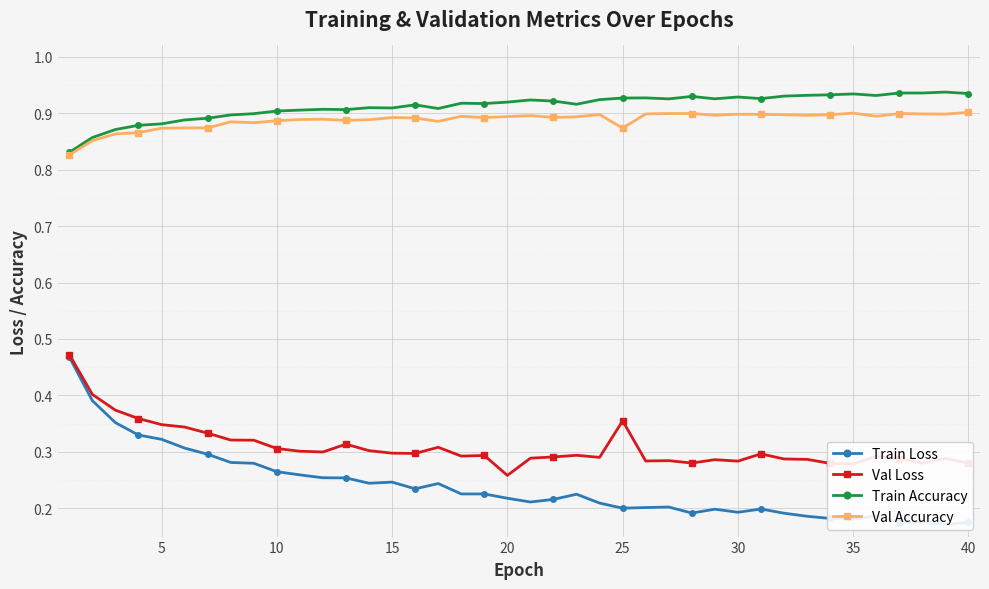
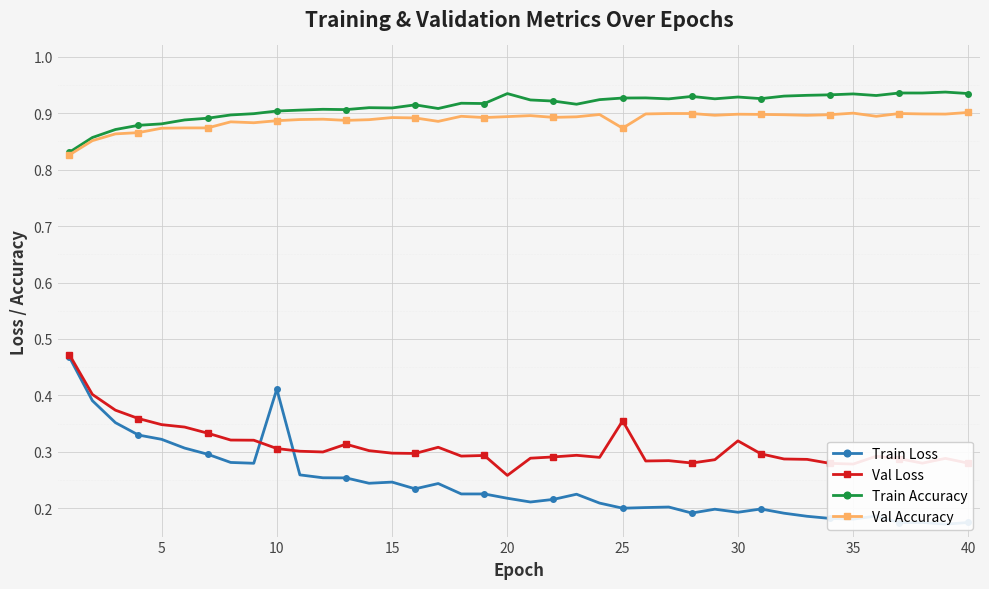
Train Loss, 10: 0.26 -> 0.41
Train Accuracy, 20: 0.92 -> 0.93
Val Loss, 30: 0.28 -> 0.32
